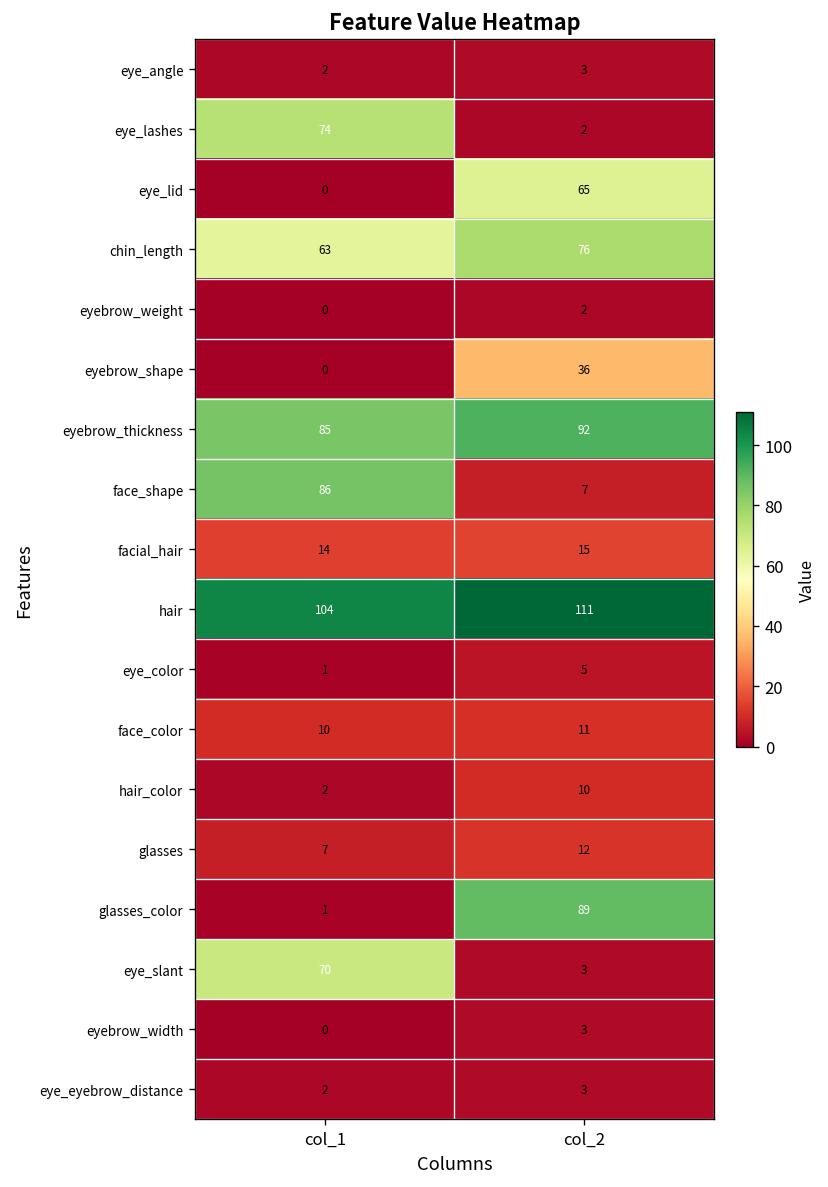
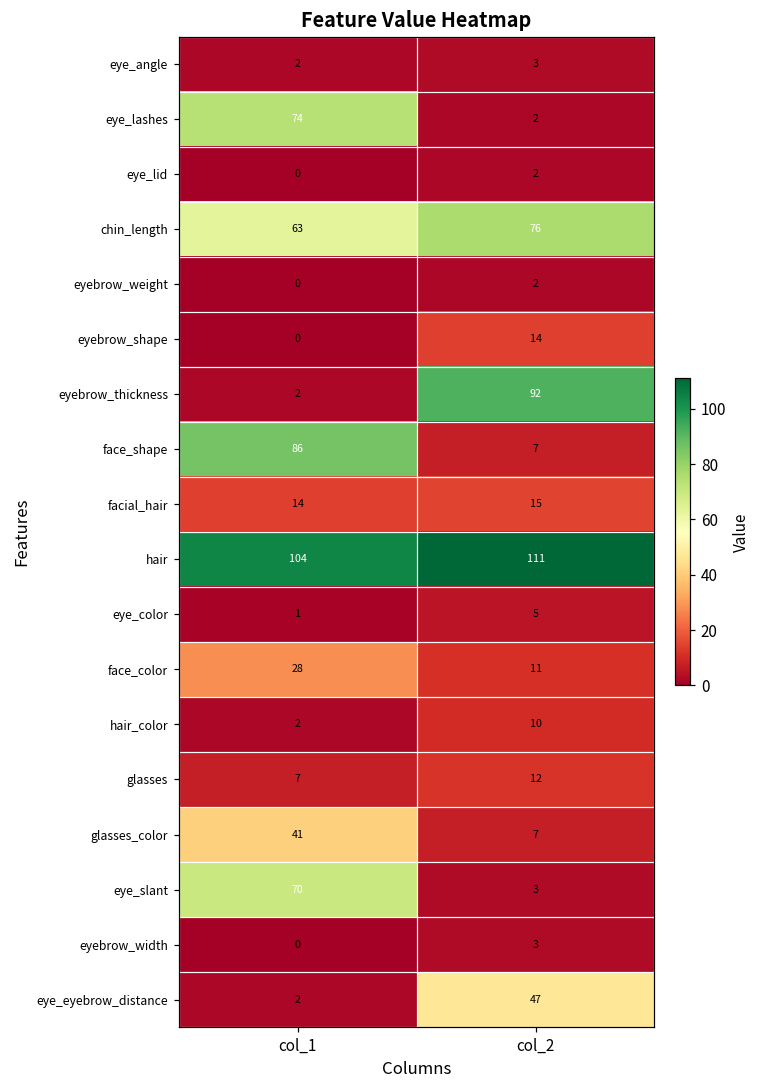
eye_lid, col_2: 65 -> 2
eyebrow_shape, col_2: 36 -> 14
eyebrow_thickness, col_1: 85 -> 2
face_color, col_1: 10 -> 28
glasses_color, col_1: 1 -> 41
glasses_color, col_2: 89 -> 7
eye_eyebrow_distance, col_2: 3 -> 47
